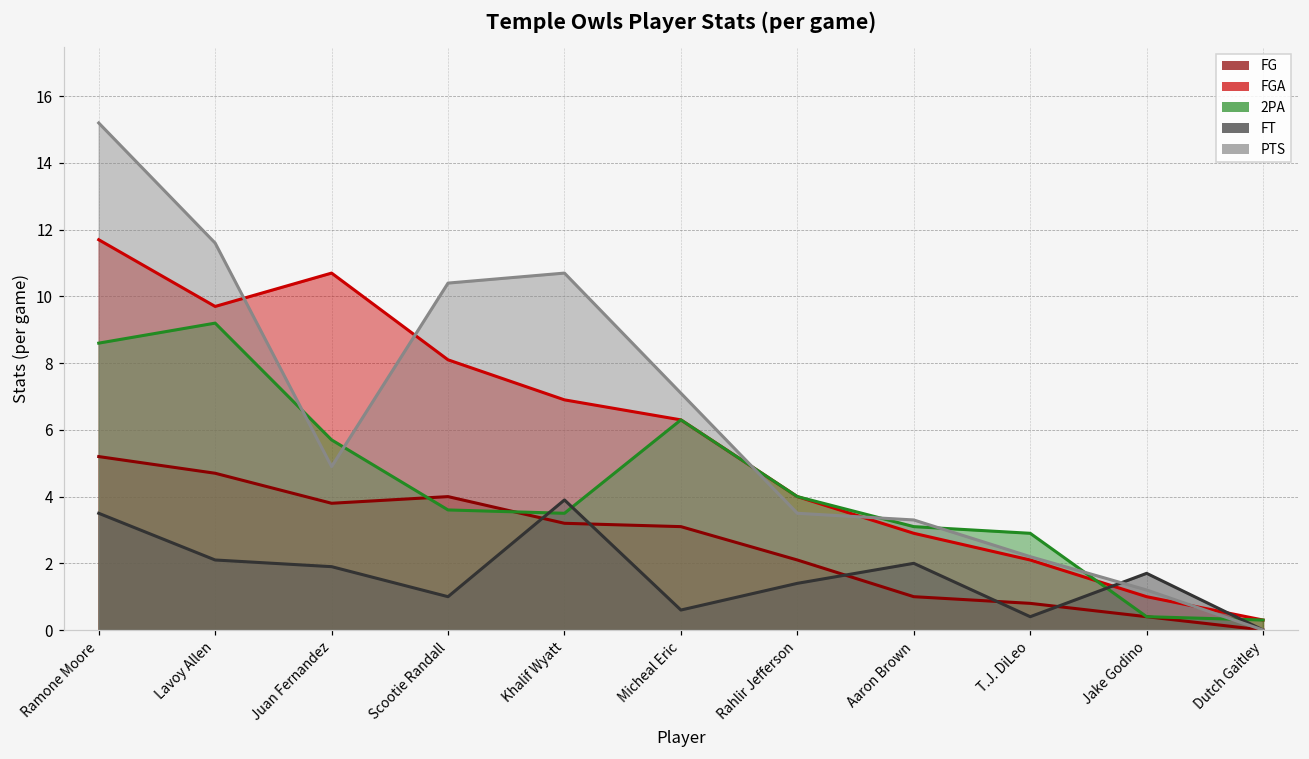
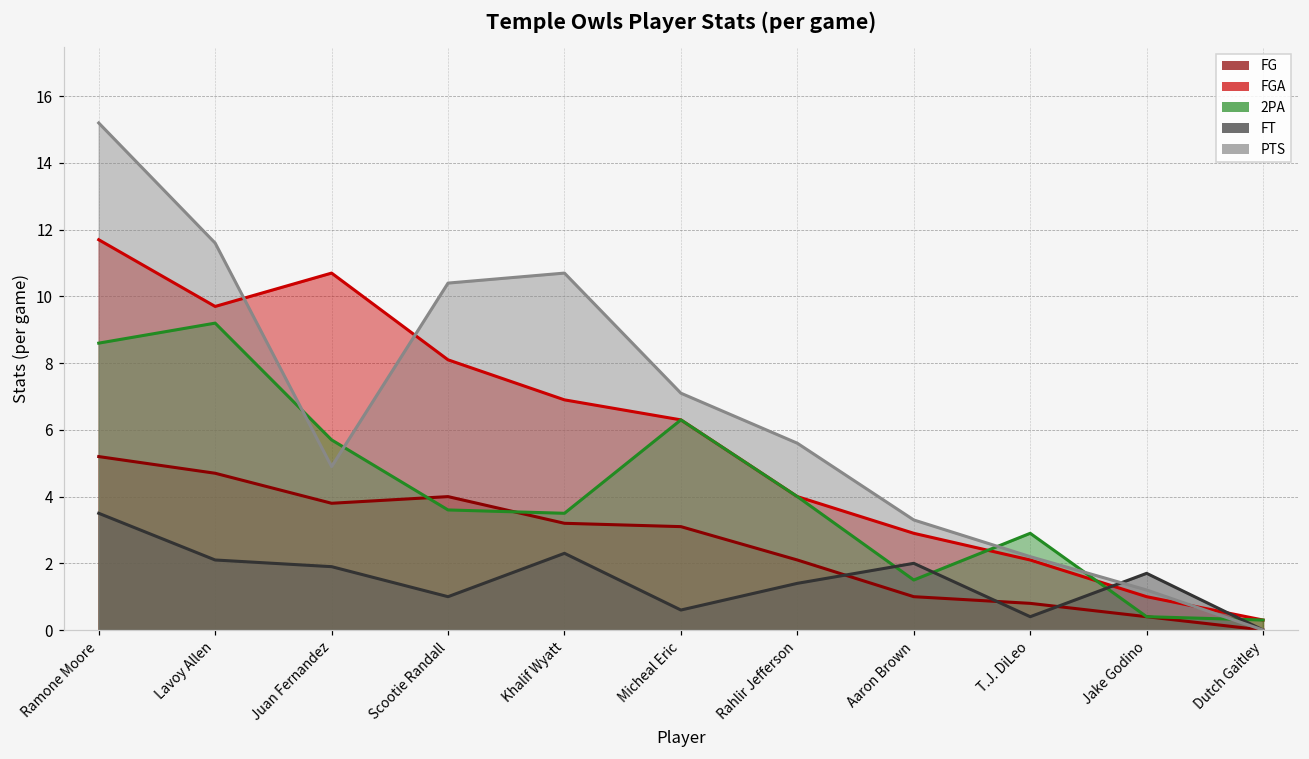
FT, Khalif Wyatt: 3.9 -> 2.3
PTS, Rahlir Jefferson: 3.5 -> 5.6
2PA, Aaron Brown: 3.1 -> 1.5
